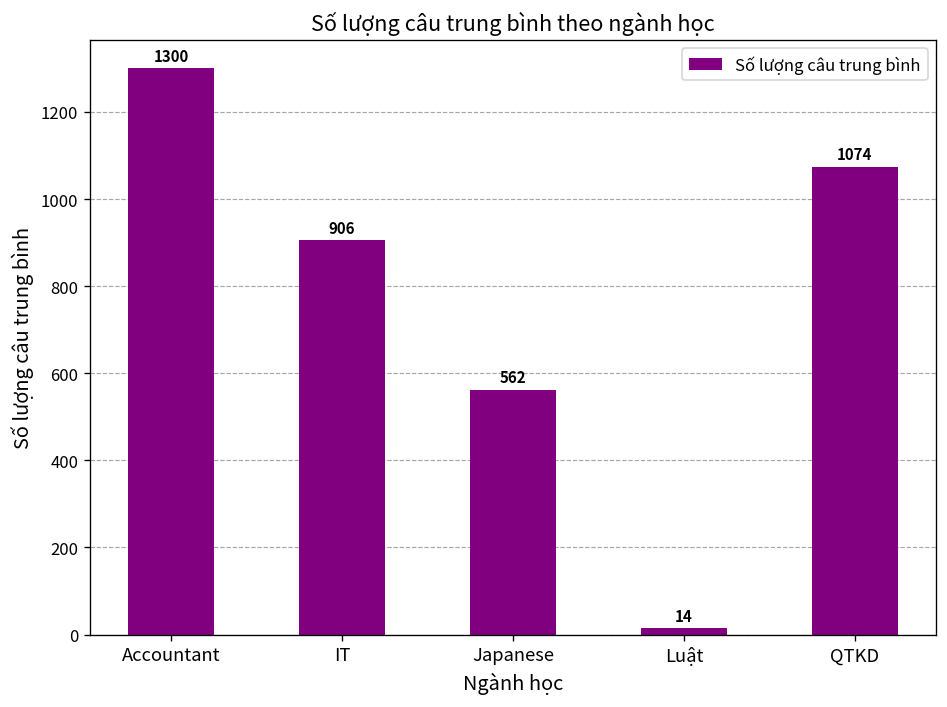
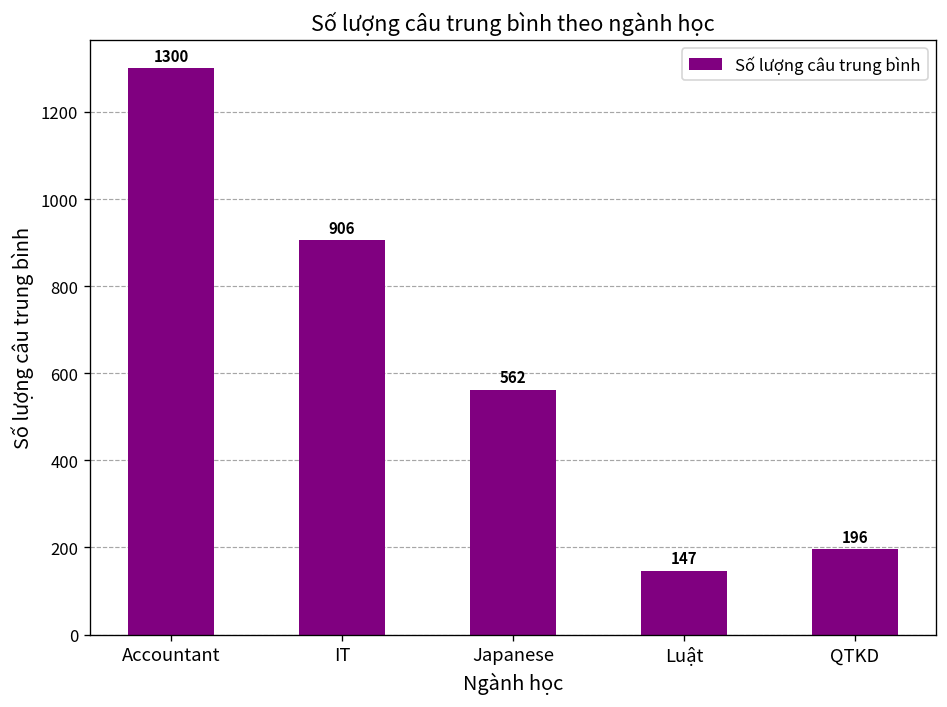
Luật: 14 -> 147
QTKD: 1074 -> 196
